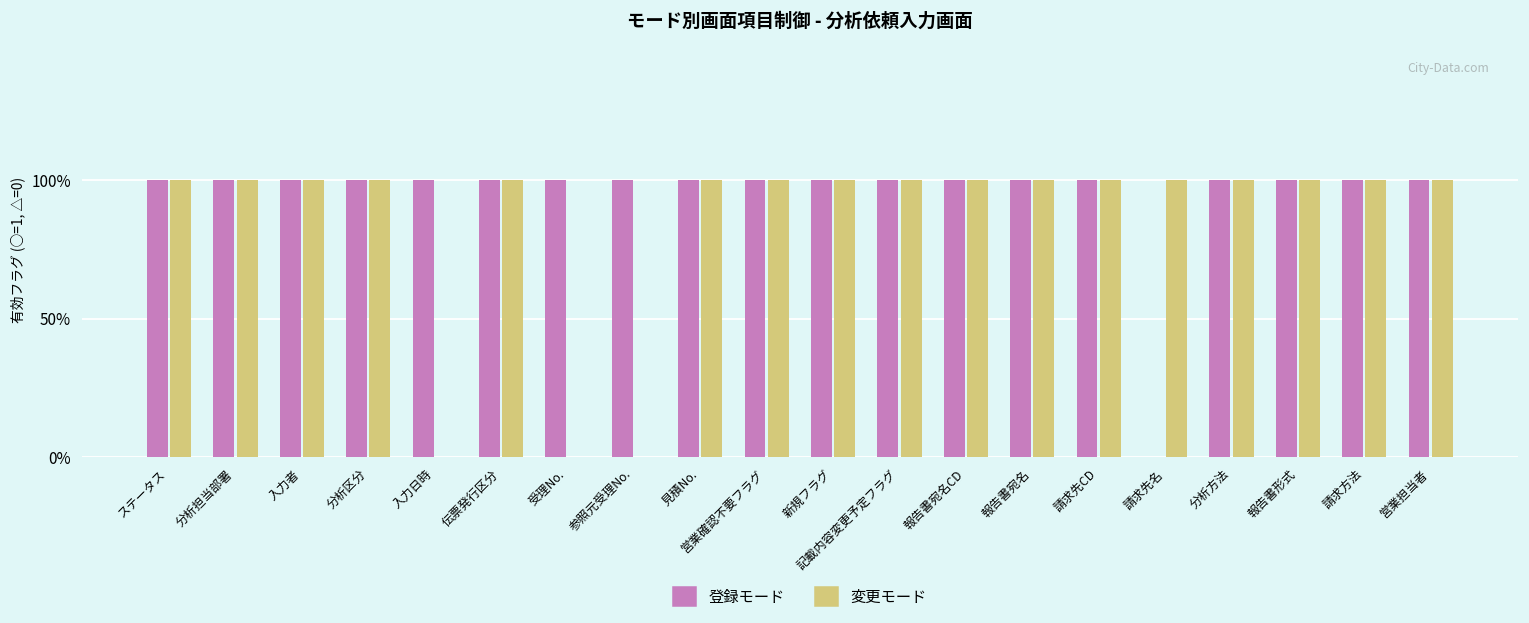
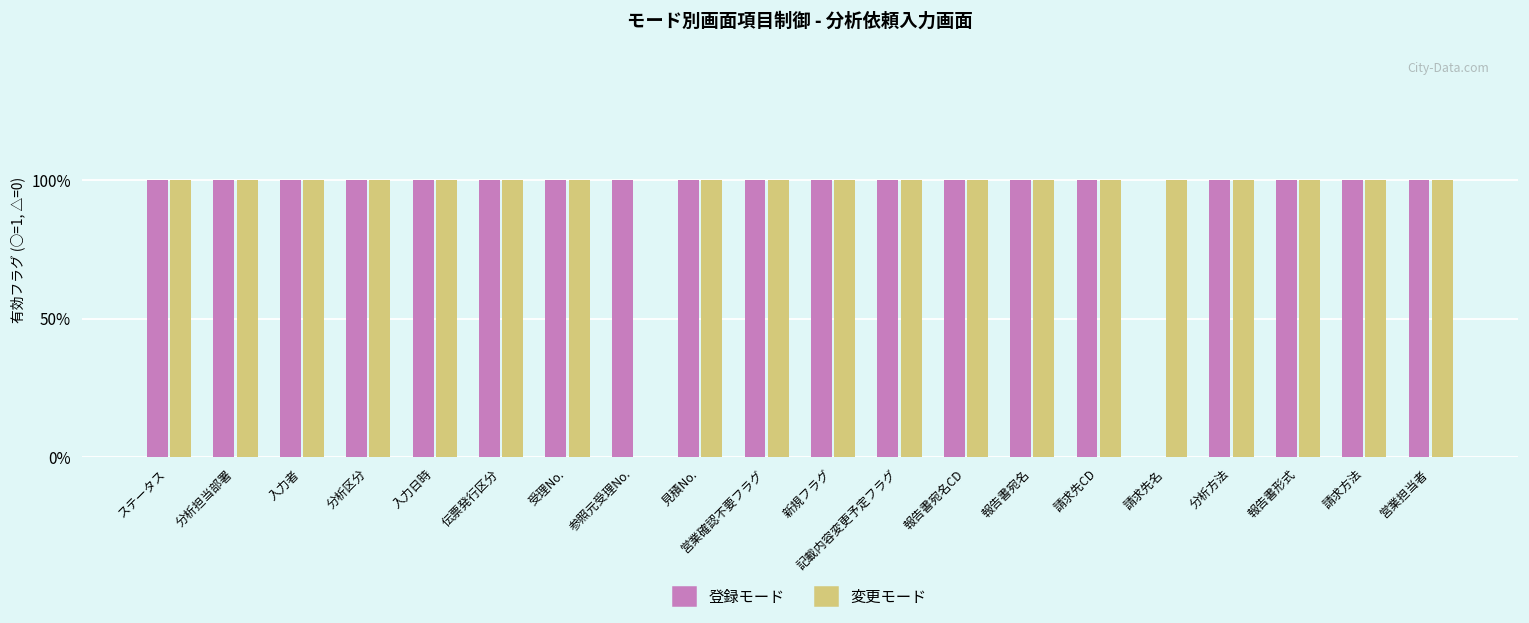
変更モード, 入力日時: 0% -> 100%
変更モード, 受理No.: 0% -> 100%
